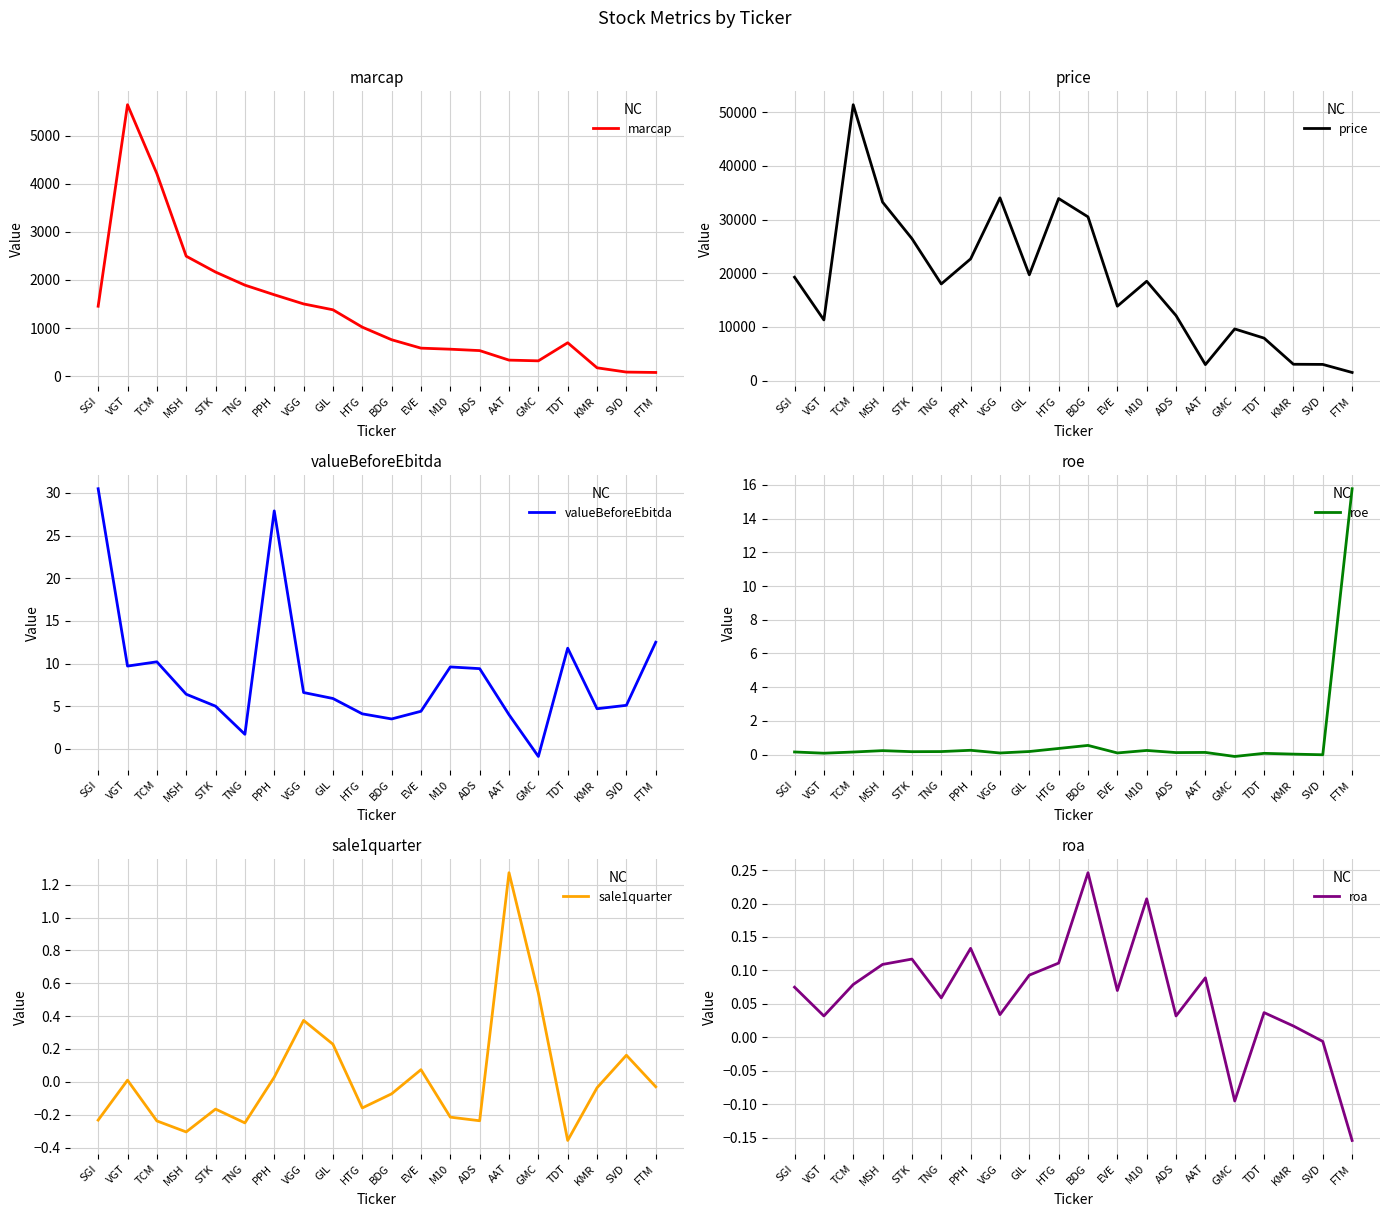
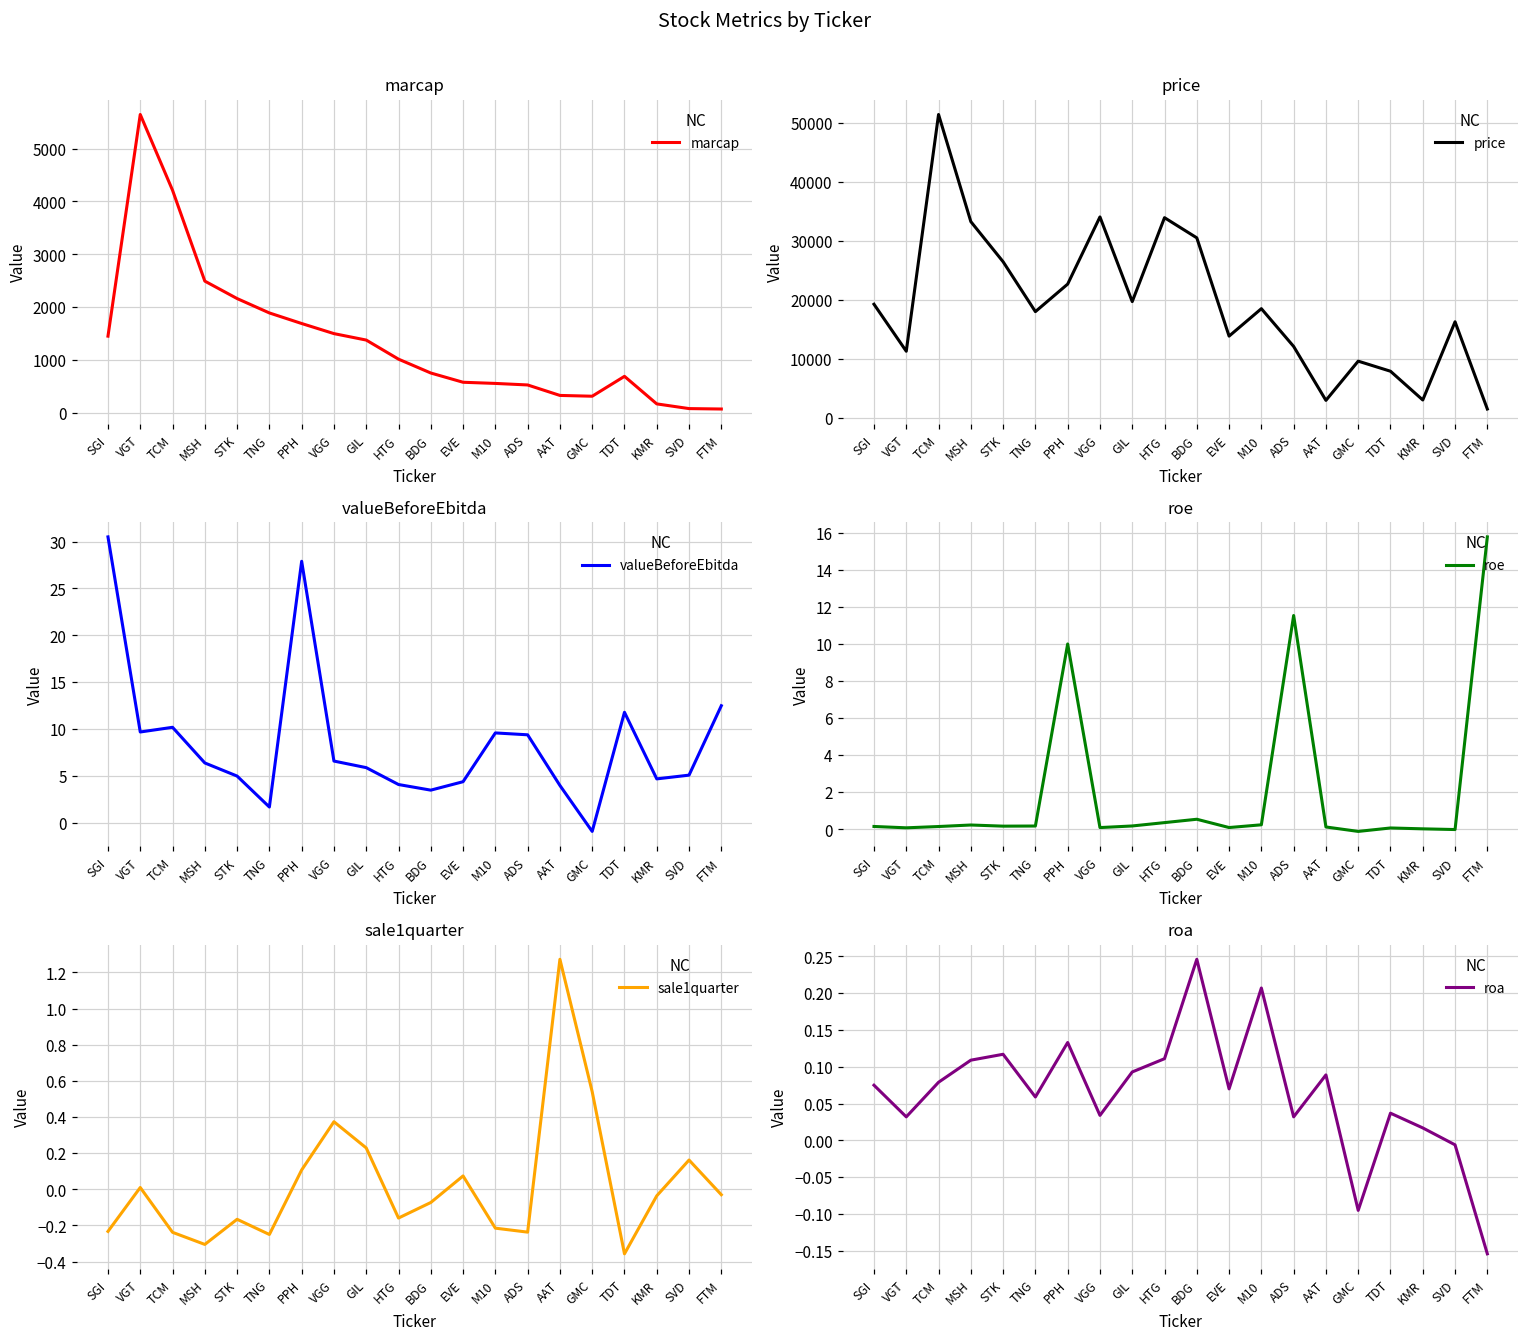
price, SVD: 3000 -> 16000
roe, PPH: 0.3 -> 10.0
roe, ADS: 0.1 -> 11.5
sale1quarter, PPH: 0.03 -> 0.11
